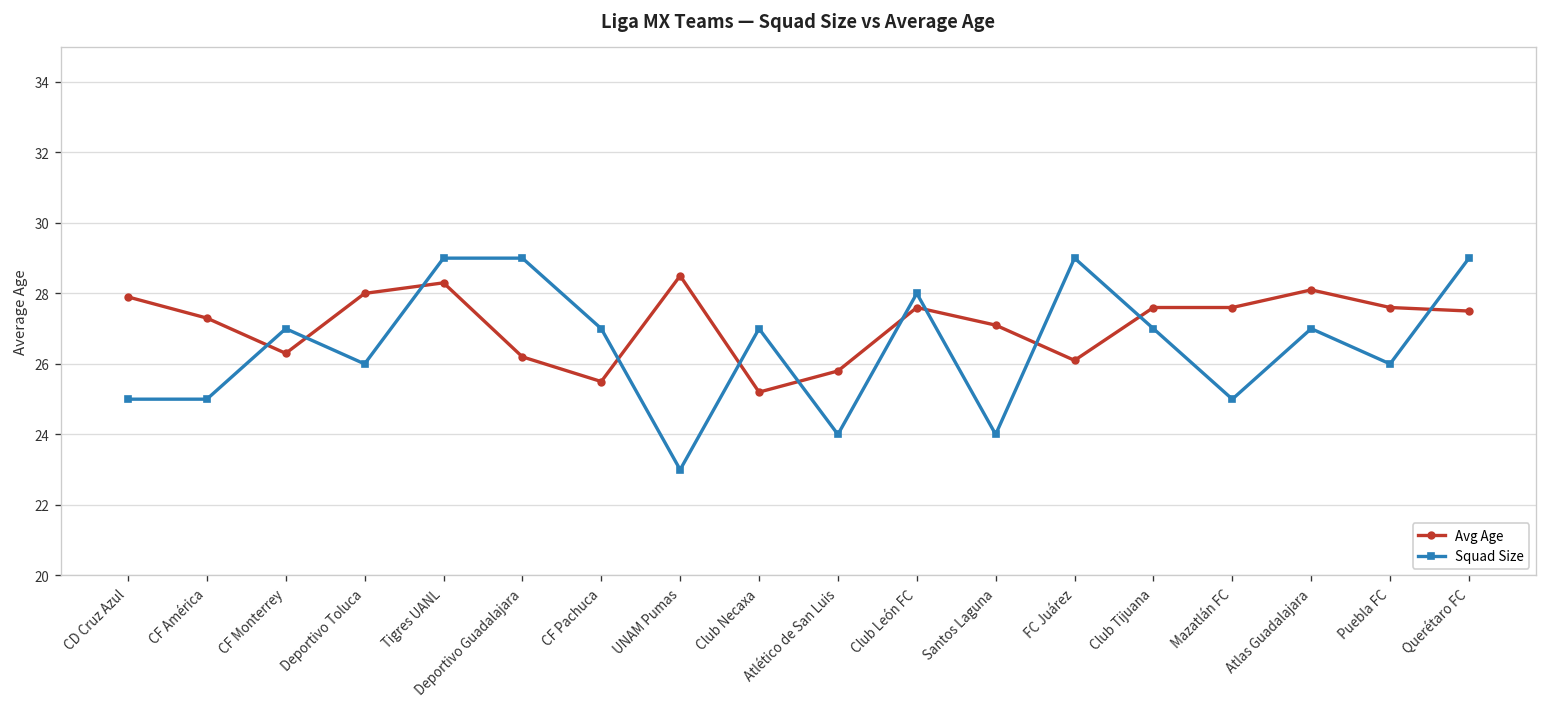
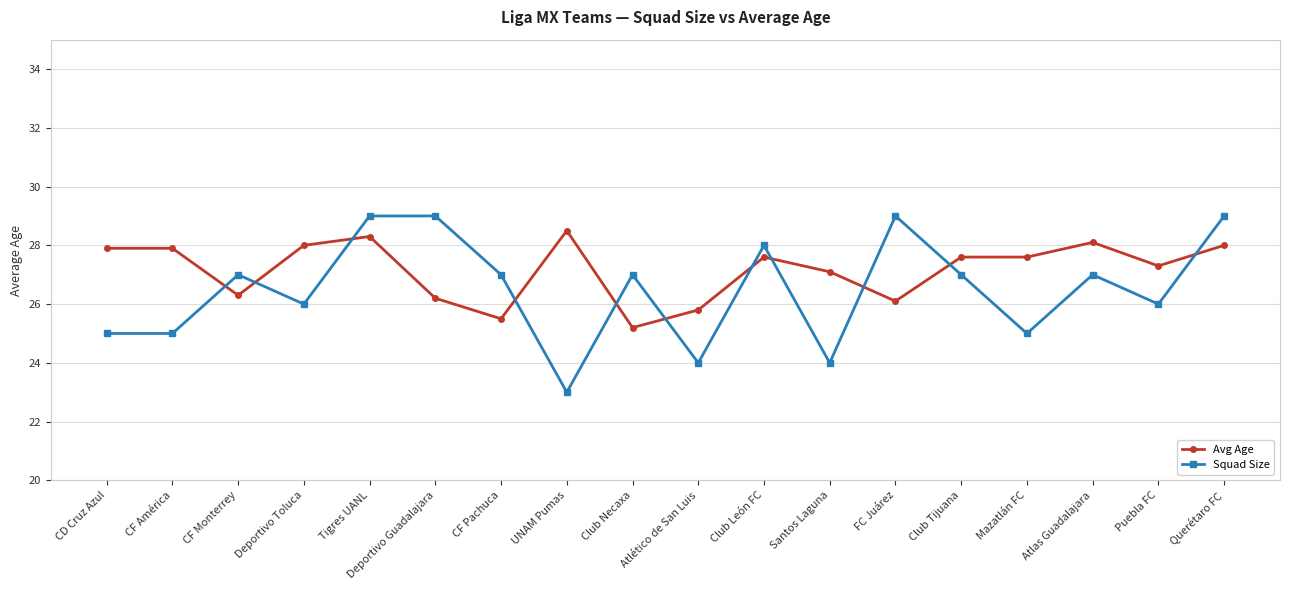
Avg Age, CF América: 27.3 -> 27.9
Avg Age, Puebla FC: 27.6 -> 27.3
Avg Age, Querétaro FC: 27.5 -> 28.0
